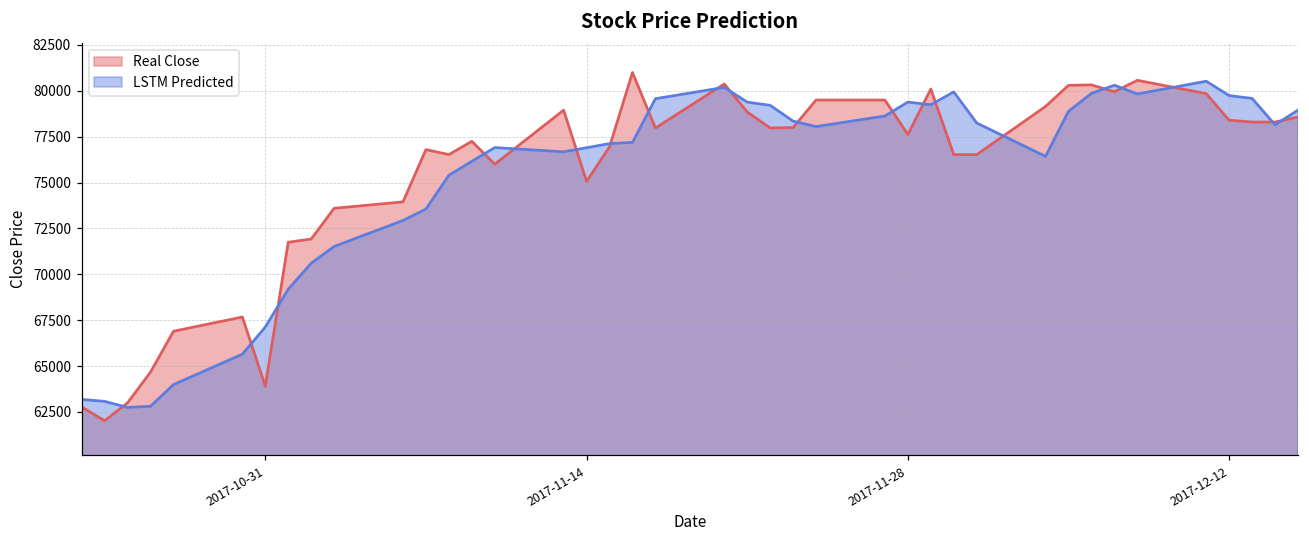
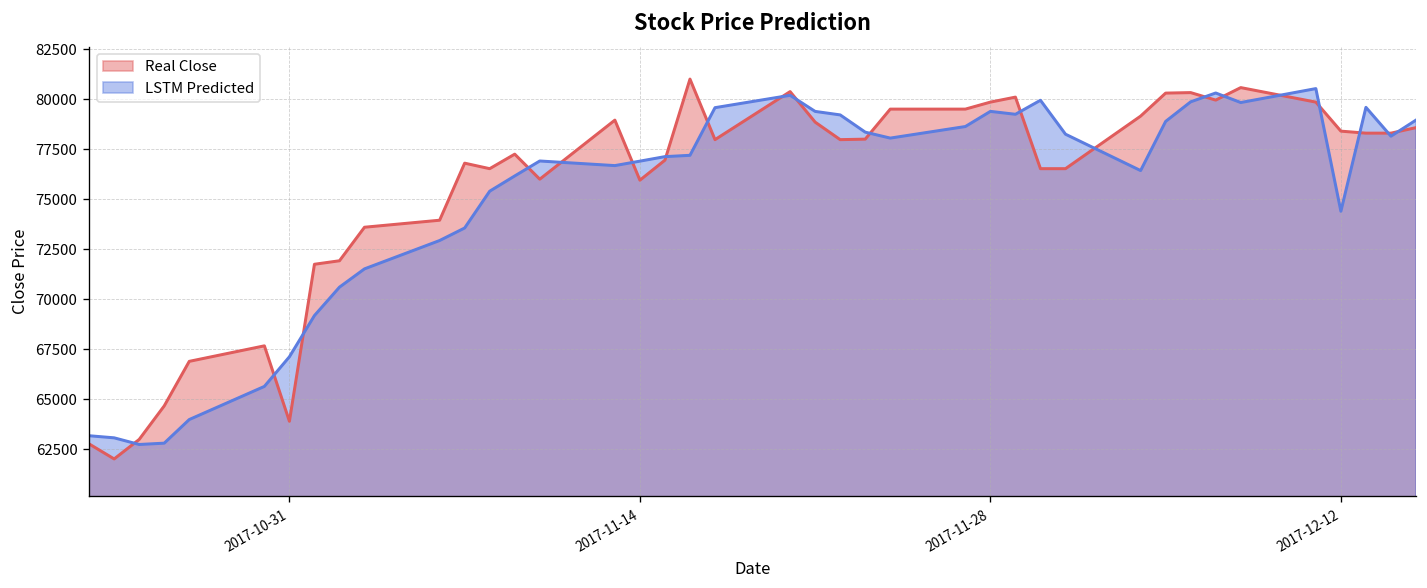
Real Close, 2017-11-14: 75100 -> 76000
Real Close, 2017-11-28: 77600 -> 79900
LSTM Predicted, 2017-12-12: 79700 -> 74400
